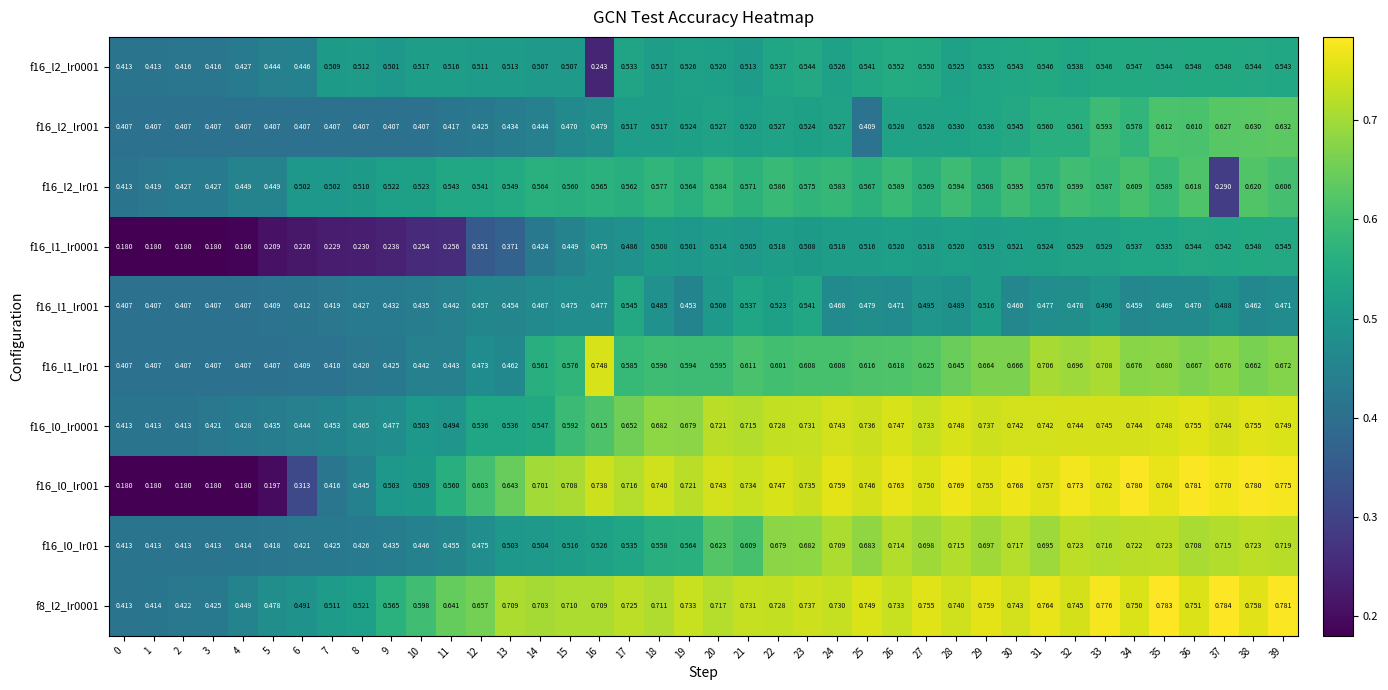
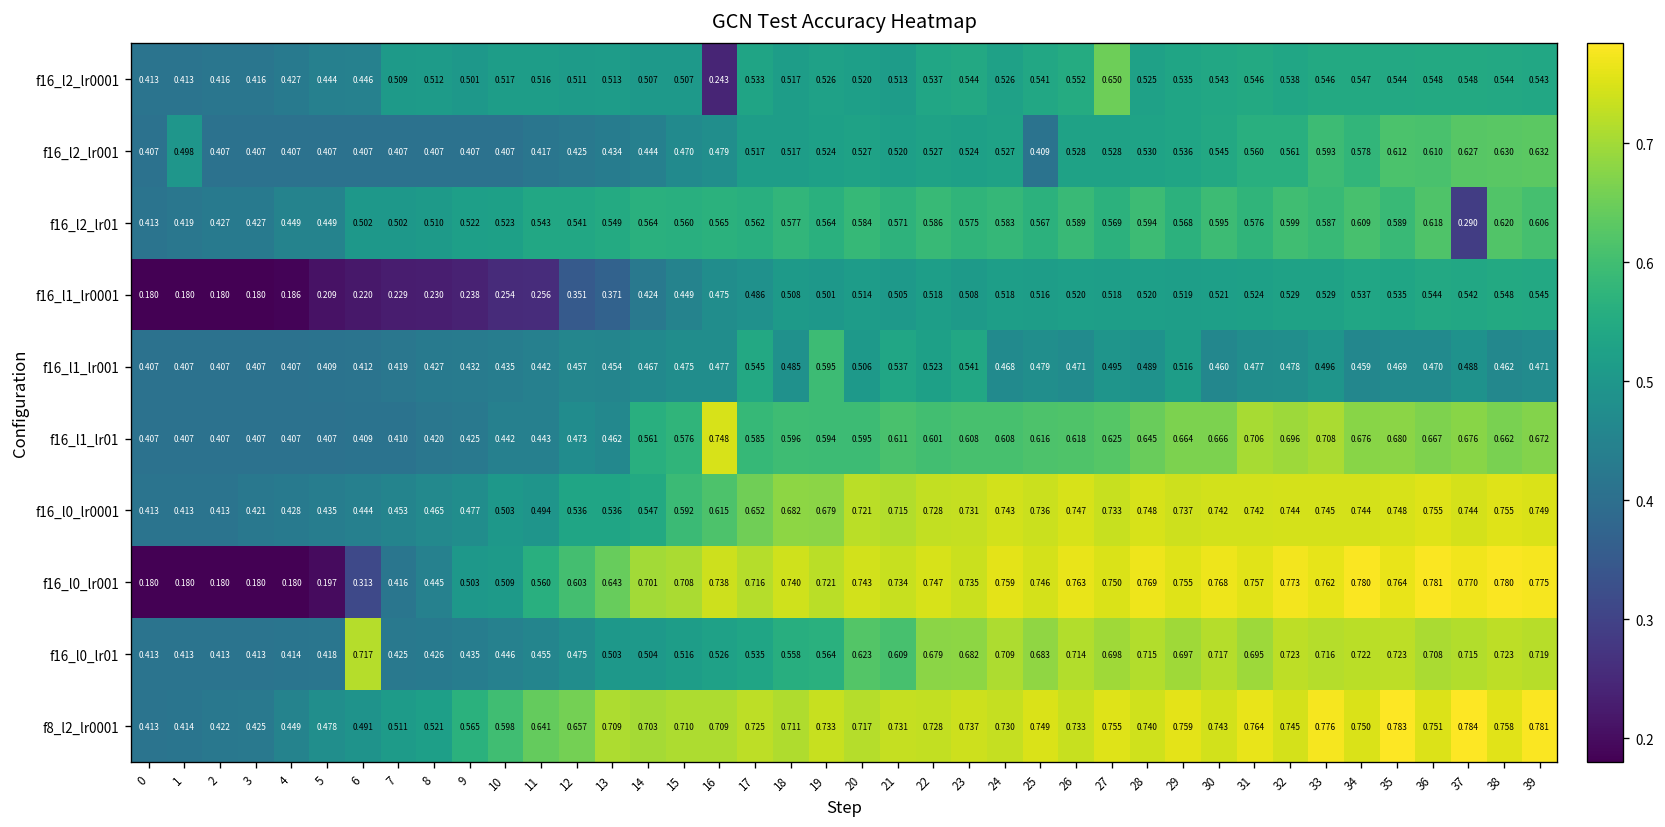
f16_l2_lr0001, 27: 0.550 -> 0.650
f16_l2_lr001, 1: 0.407 -> 0.498
f16_l1_lr001, 19: 0.453 -> 0.595
f16_l0_lr01, 6: 0.421 -> 0.717
